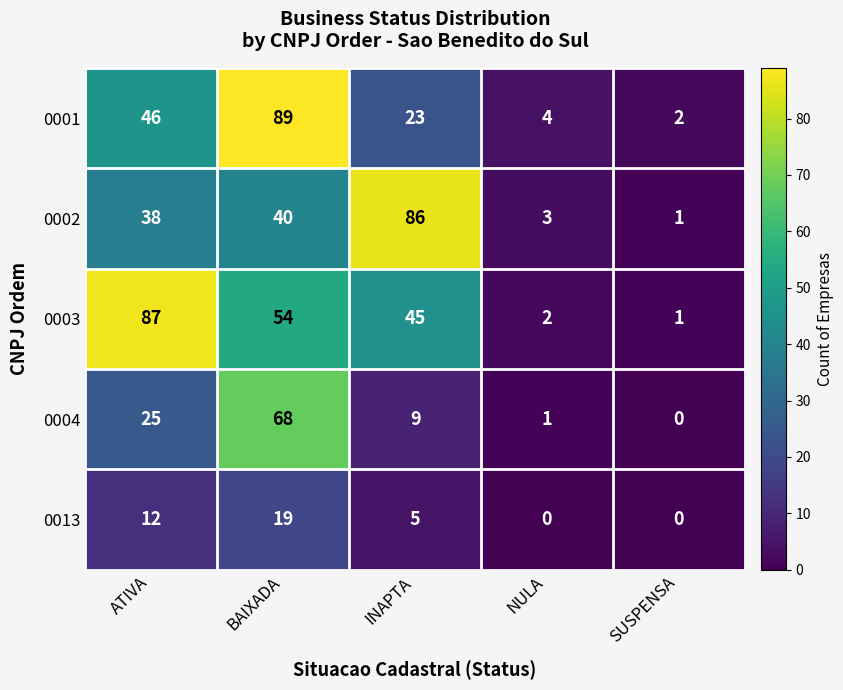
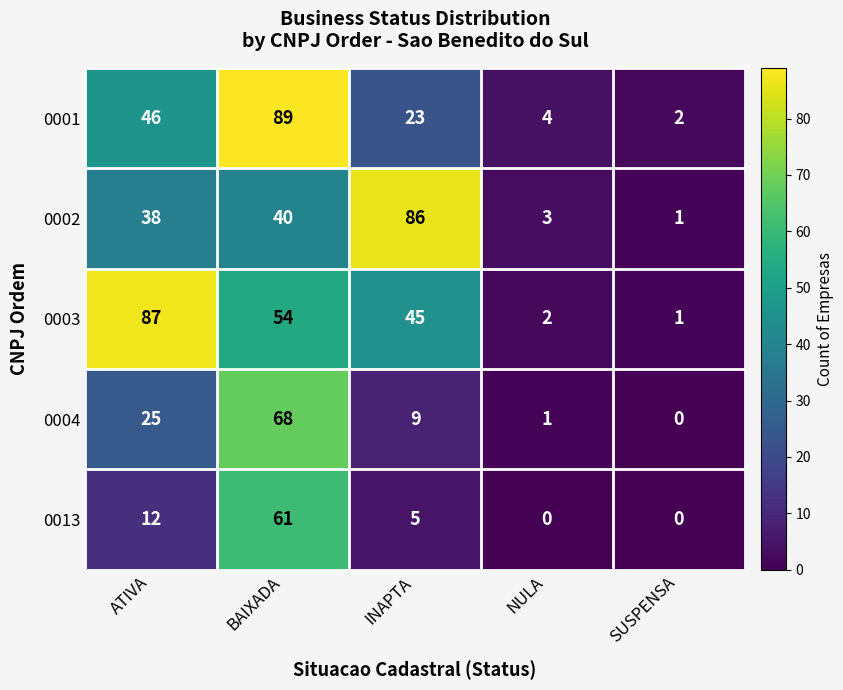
0013, BAIXADA: 19 -> 61
